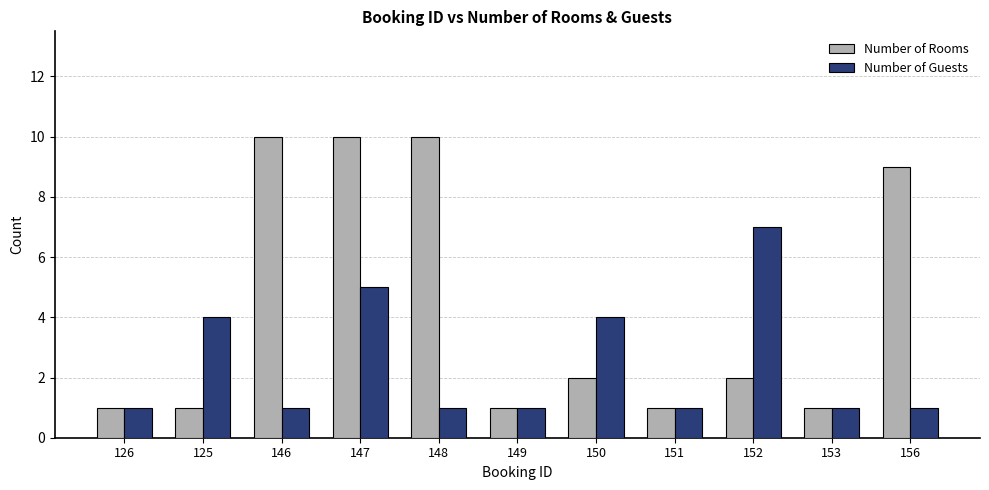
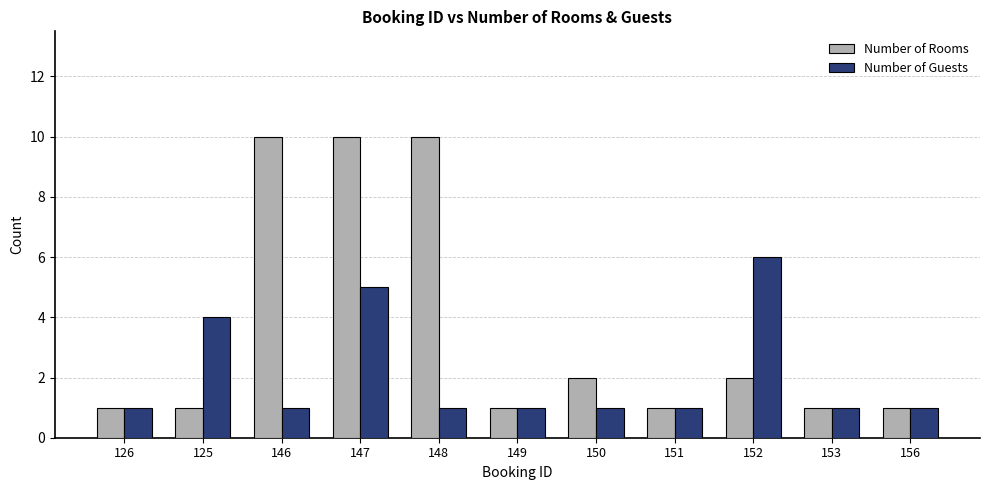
Number of Guests, 150: 4 -> 1
Number of Guests, 152: 7 -> 6
Number of Rooms, 156: 9 -> 1
